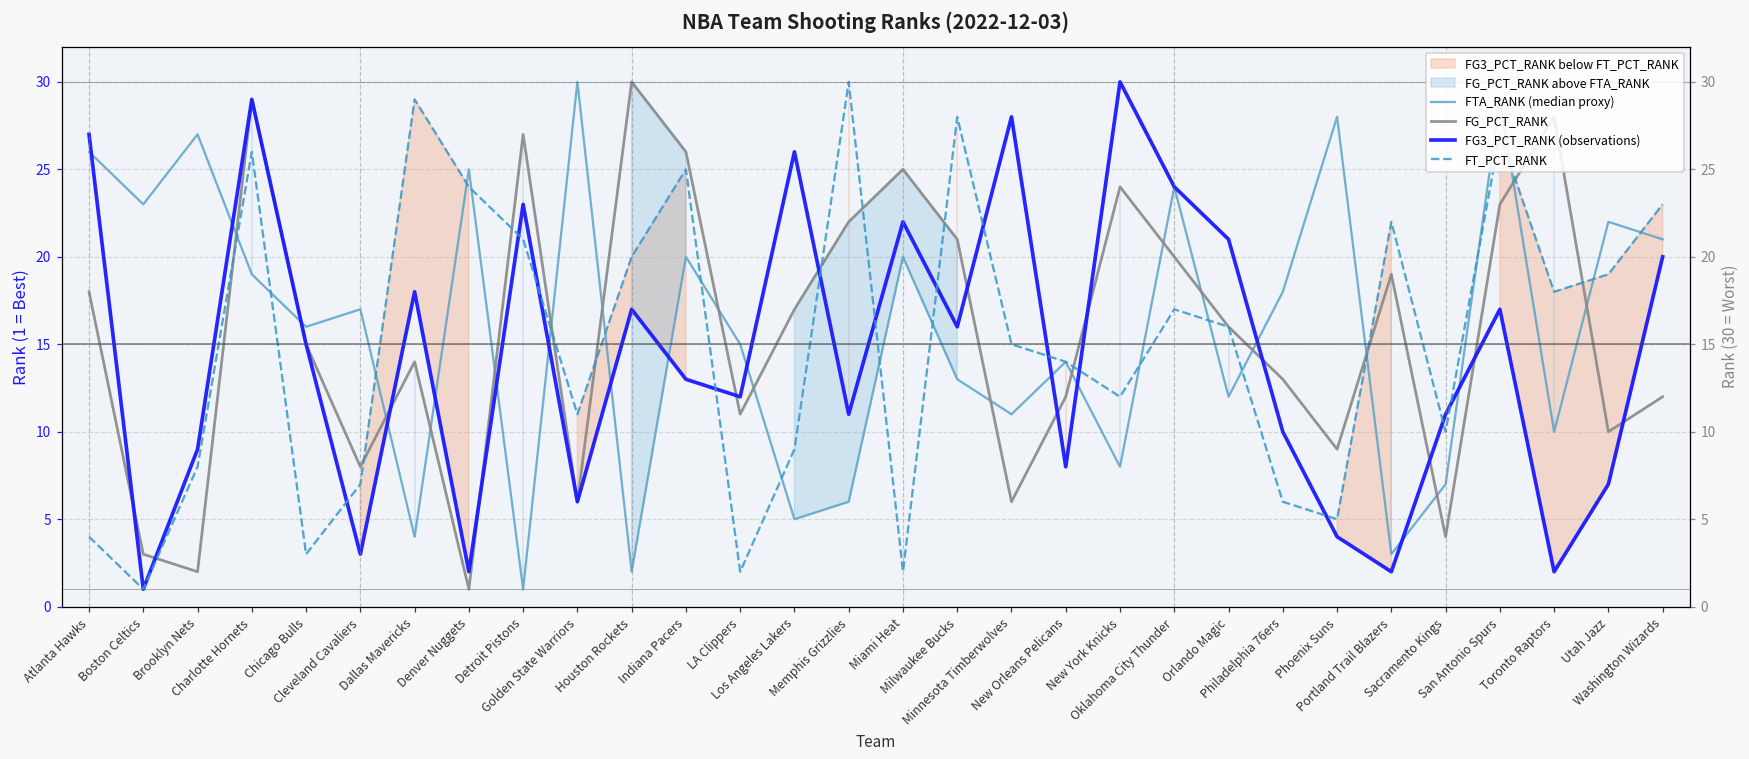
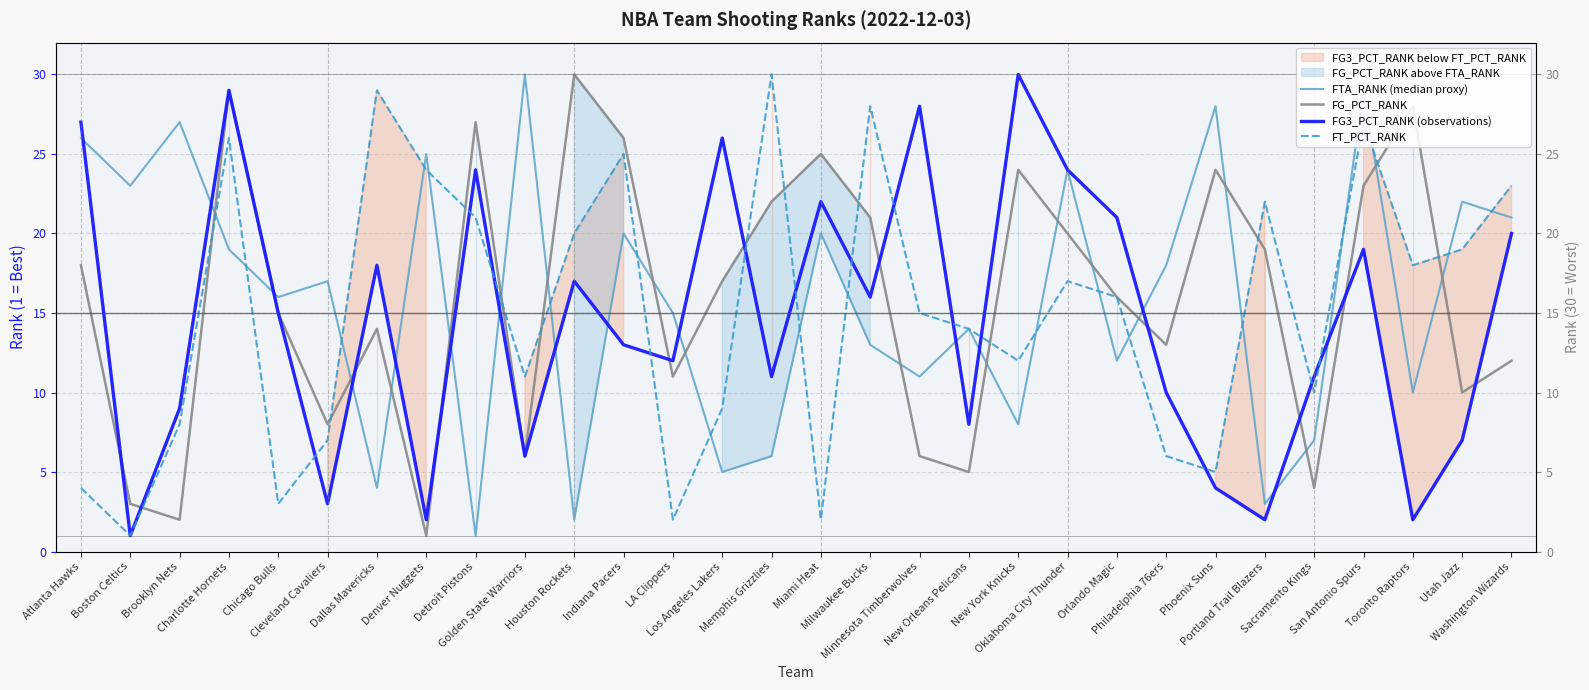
FG3_PCT_RANK (observations), Detroit Pistons: 23 -> 24
FG_PCT_RANK, New Orleans Pelicans: 12 -> 5
FG_PCT_RANK, Phoenix Suns: 9 -> 24
FG3_PCT_RANK (observations), San Antonio Spurs: 17 -> 19
